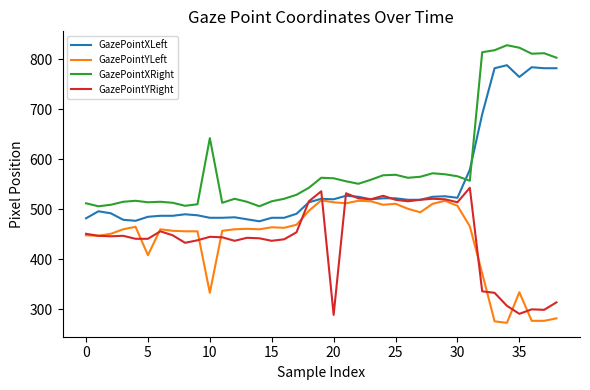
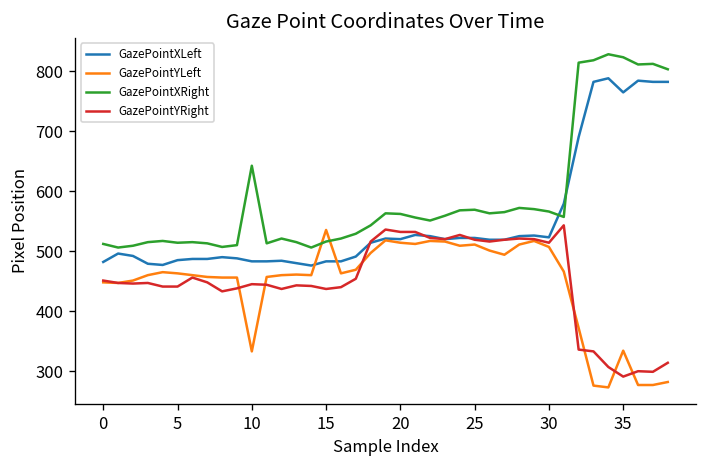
GazePointYLeft, 5: 410 -> 460
GazePointYLeft, 15: 460 -> 540
GazePointYRight, 20: 290 -> 530
